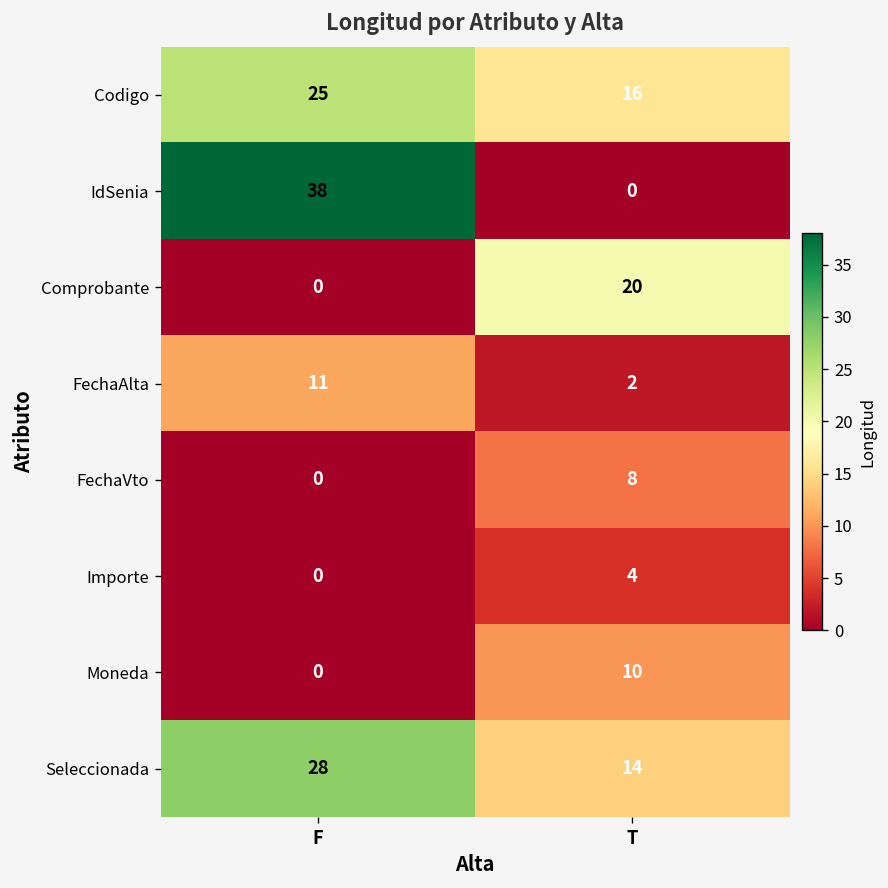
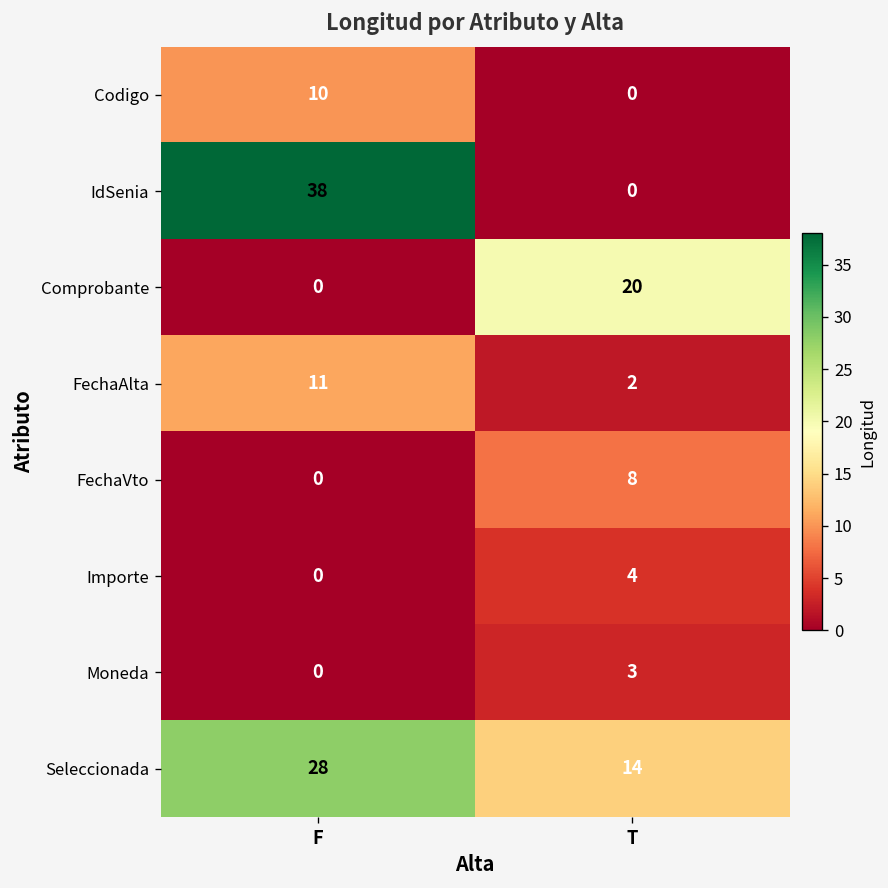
Codigo, F: 25 -> 10
Codigo, T: 16 -> 0
Moneda, T: 10 -> 3
